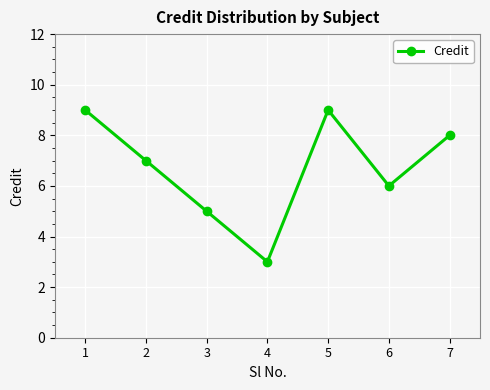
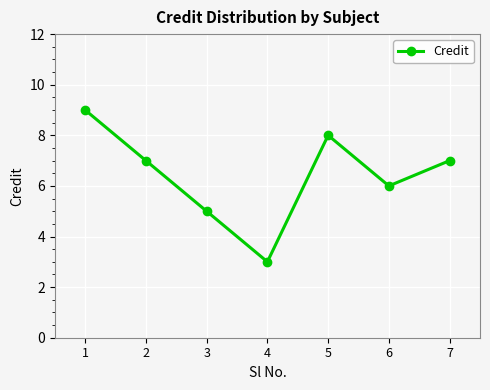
5: 9 -> 8
7: 8 -> 7
